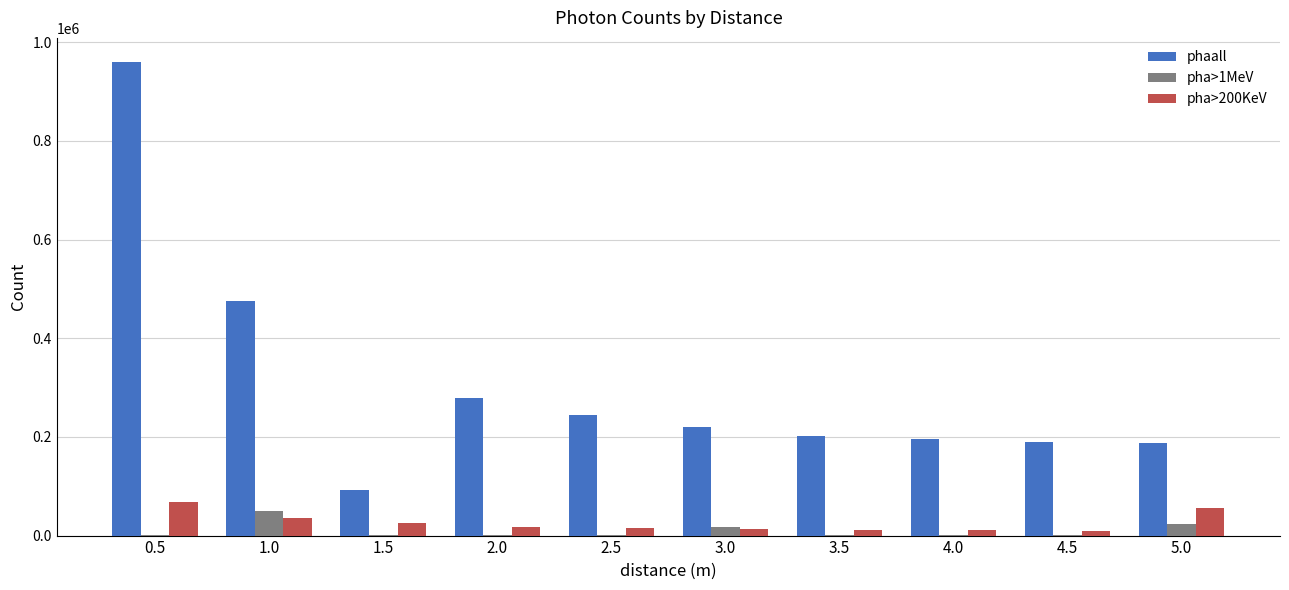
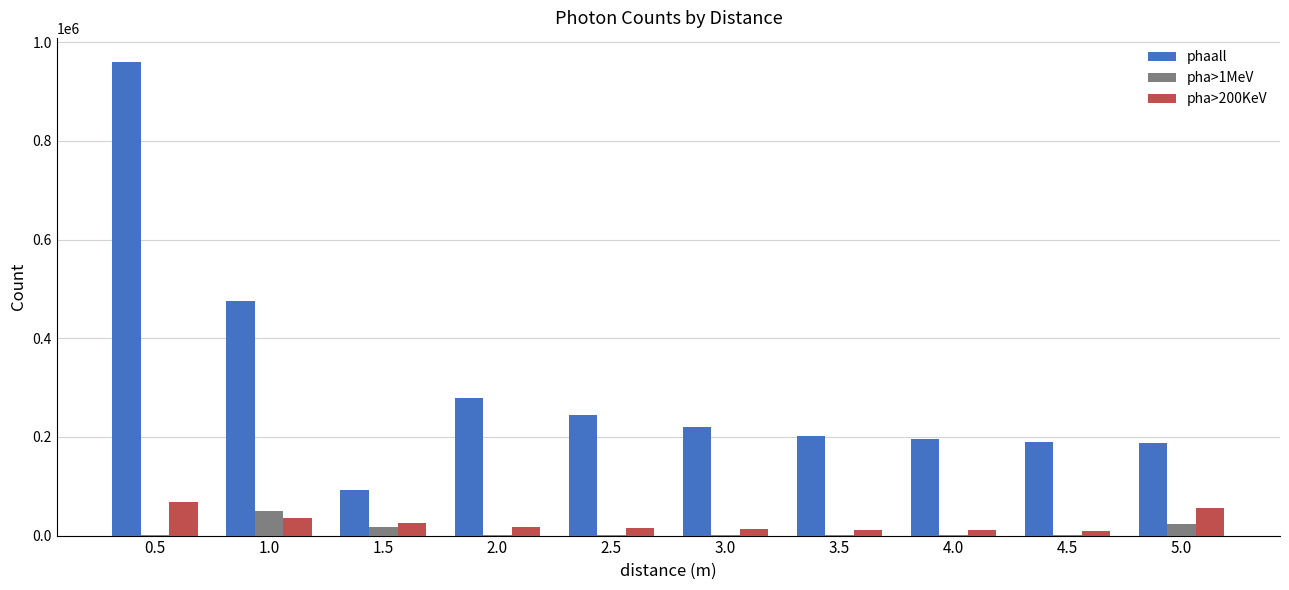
pha>1MeV, 1.5: 0 -> 20000
pha>1MeV, 3.0: 20000 -> 0
